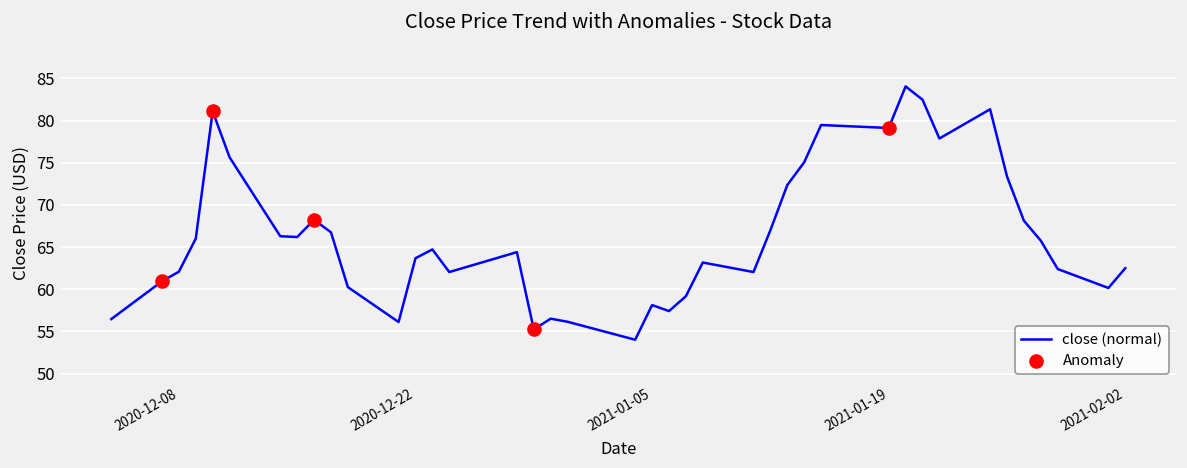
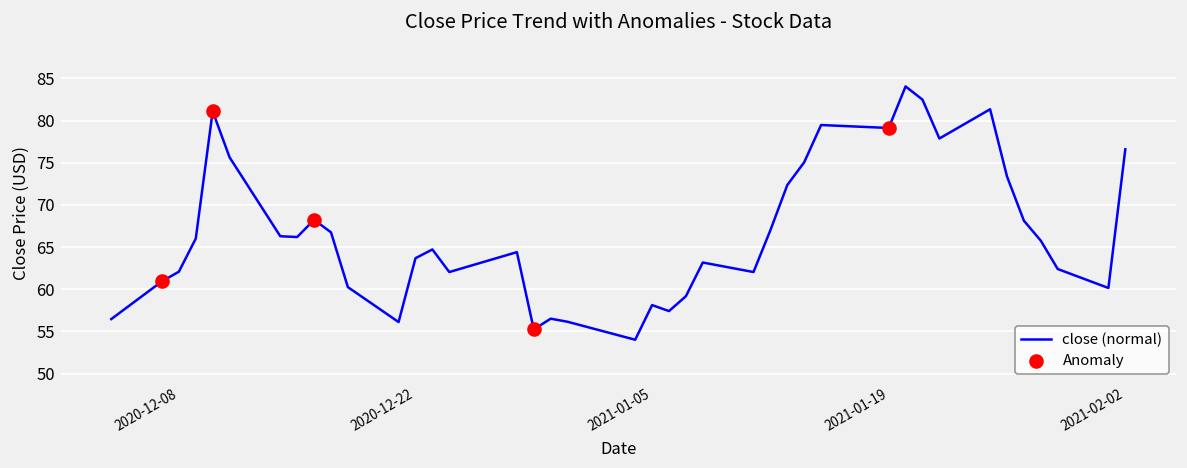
close (normal), 2021-02-02: 63 -> 77
